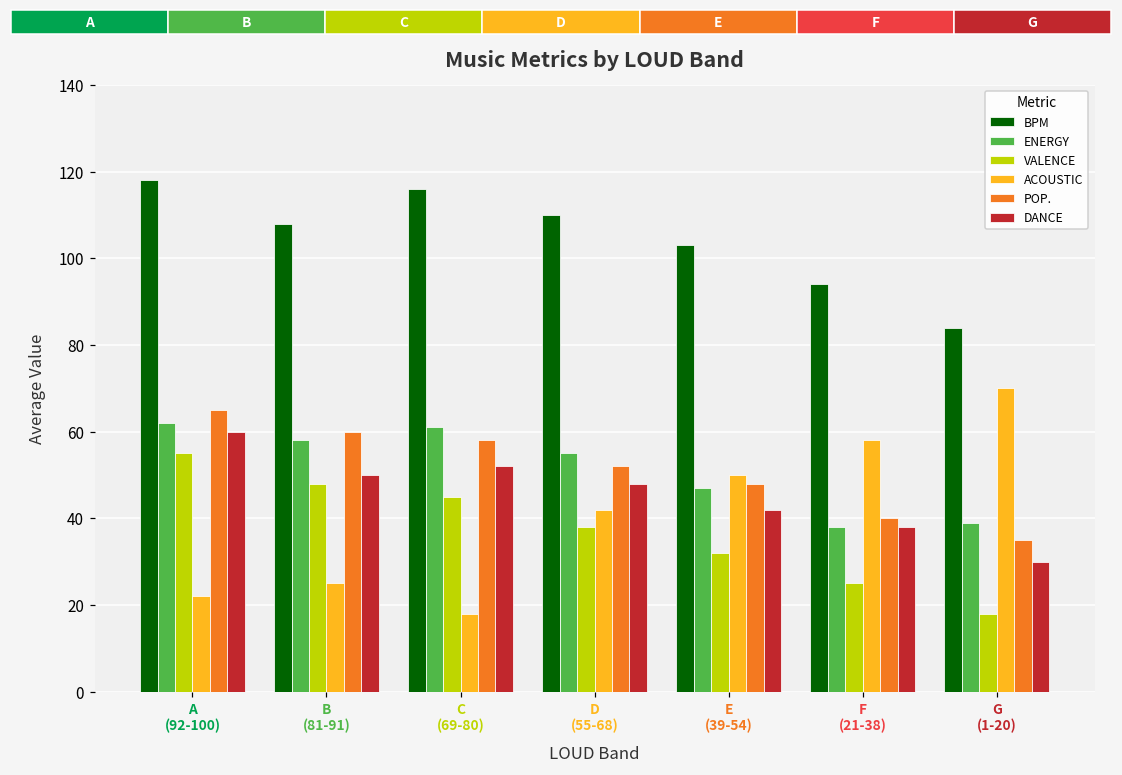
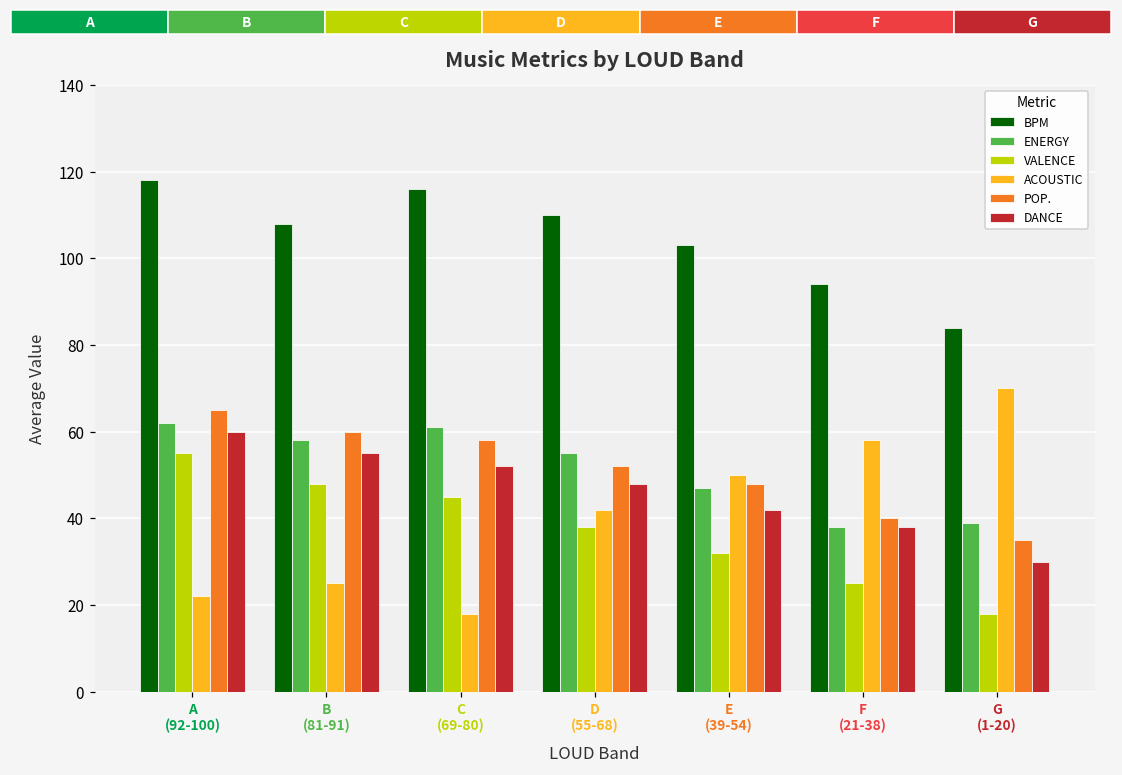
DANCE, B (81-91): 50 -> 55
